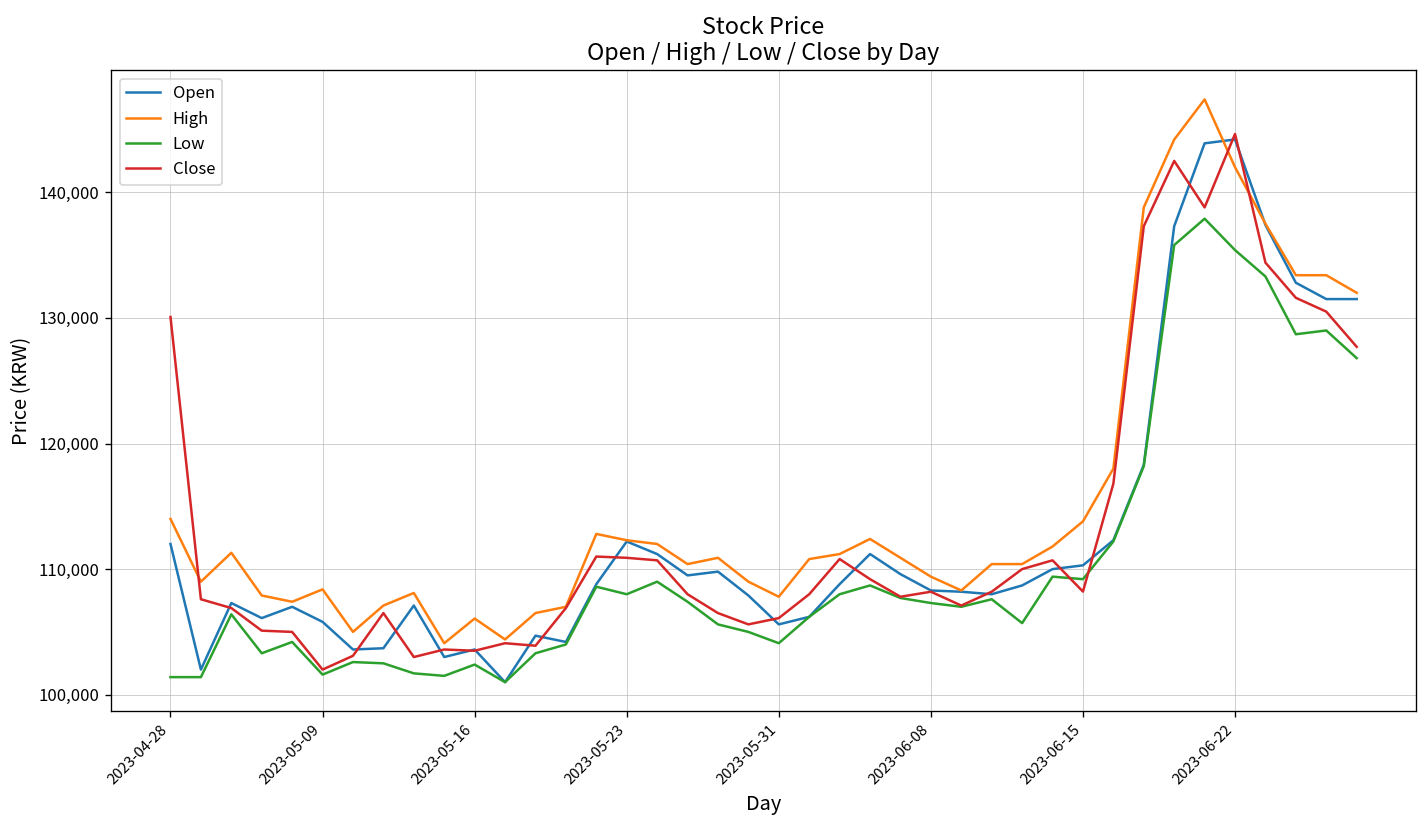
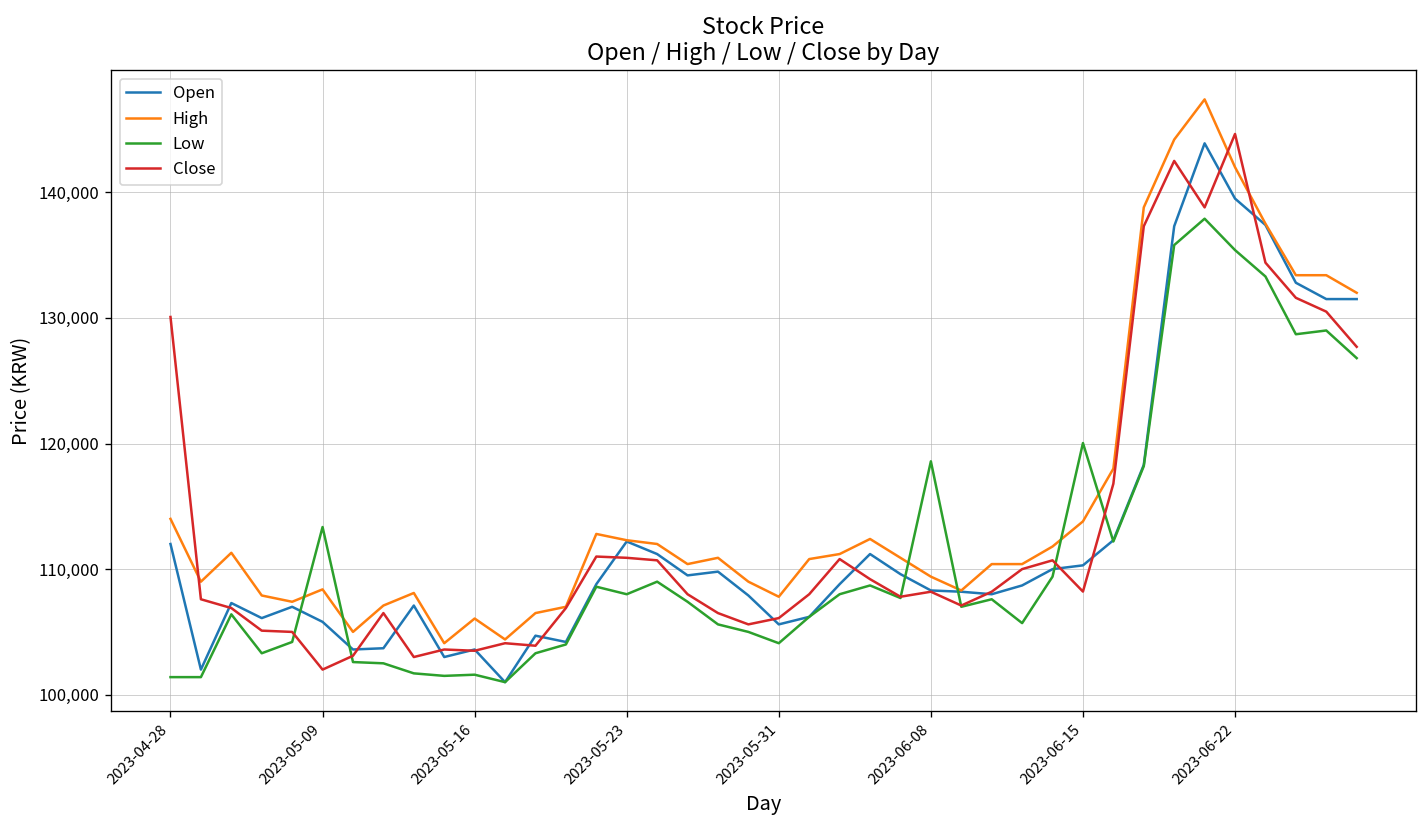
Low, 2023-05-09: 101,600 -> 113,400
Low, 2023-05-16: 102,400 -> 101,600
Low, 2023-06-08: 107,300 -> 118,600
Low, 2023-06-15: 109,200 -> 120,000
Open, 2023-06-22: 144,200 -> 139,500
